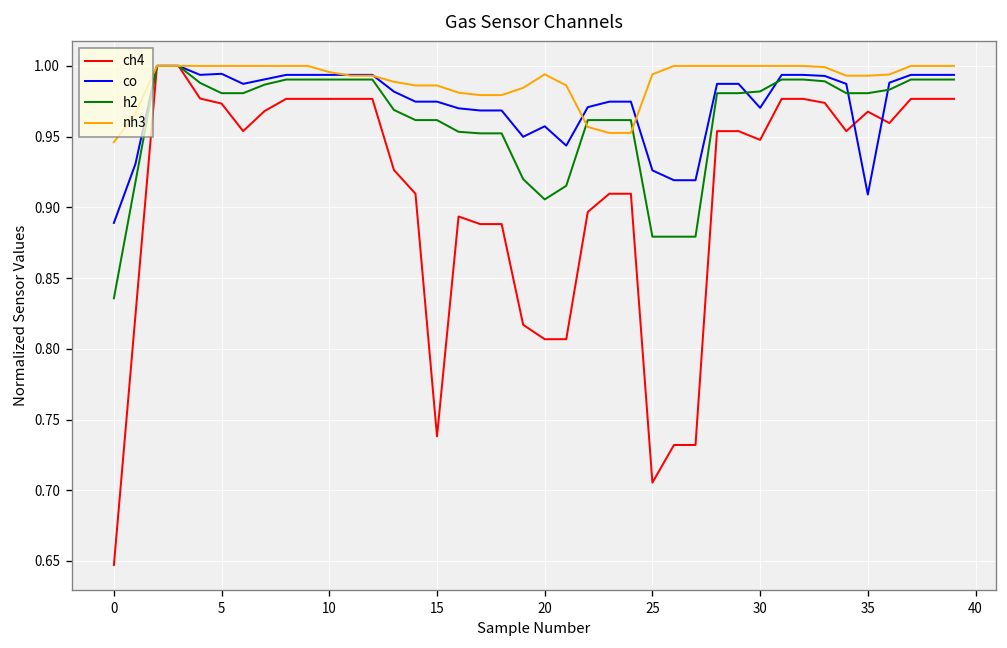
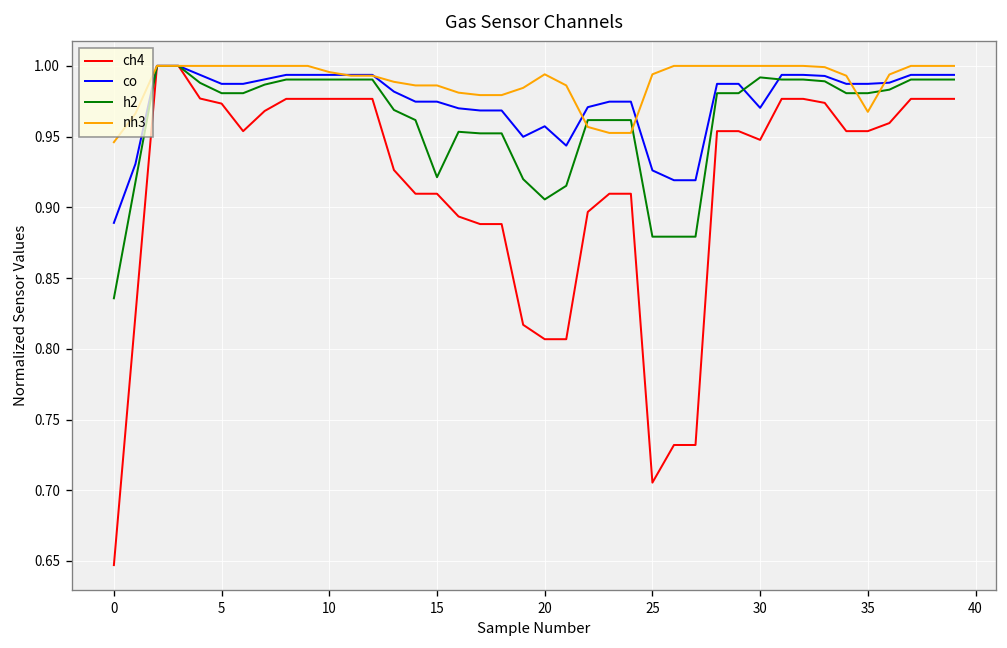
co, 5: 0.994 -> 0.987
ch4, 15: 0.738 -> 0.910
h2, 15: 0.962 -> 0.921
h2, 30: 0.982 -> 0.992
ch4, 35: 0.968 -> 0.954
co, 35: 0.909 -> 0.987
nh3, 35: 0.993 -> 0.968
